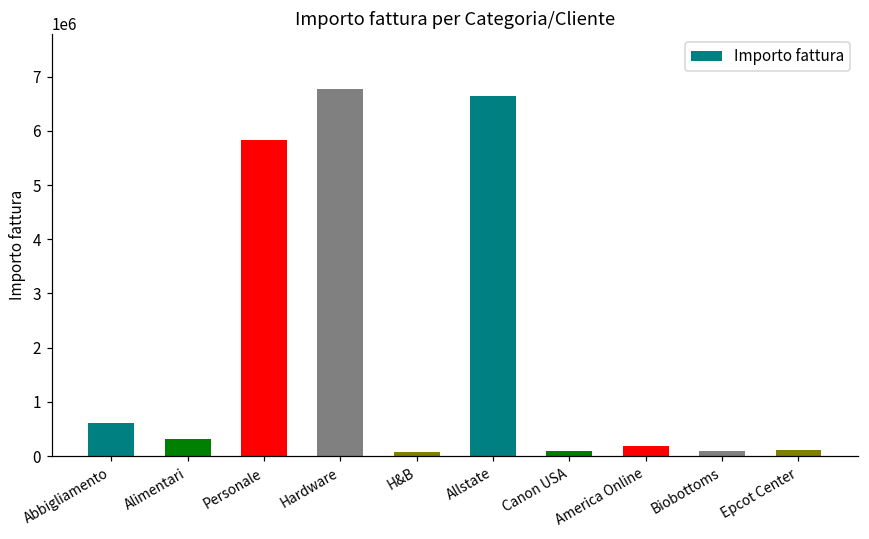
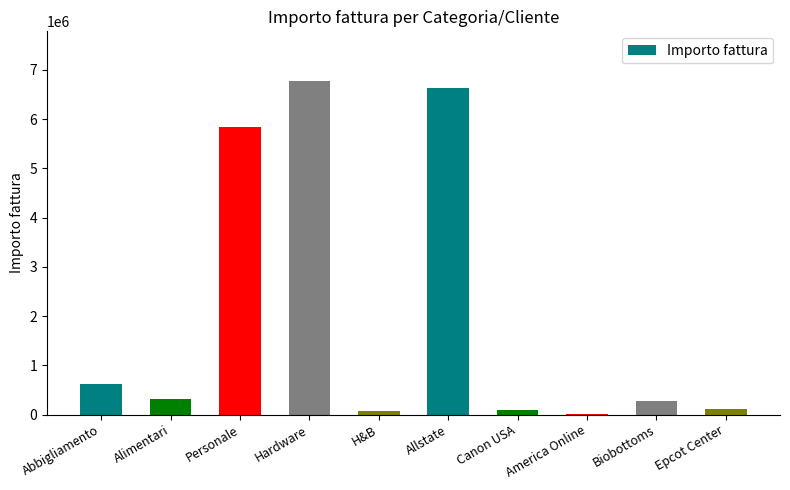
America Online: 200000 -> 0
Biobottoms: 100000 -> 300000
